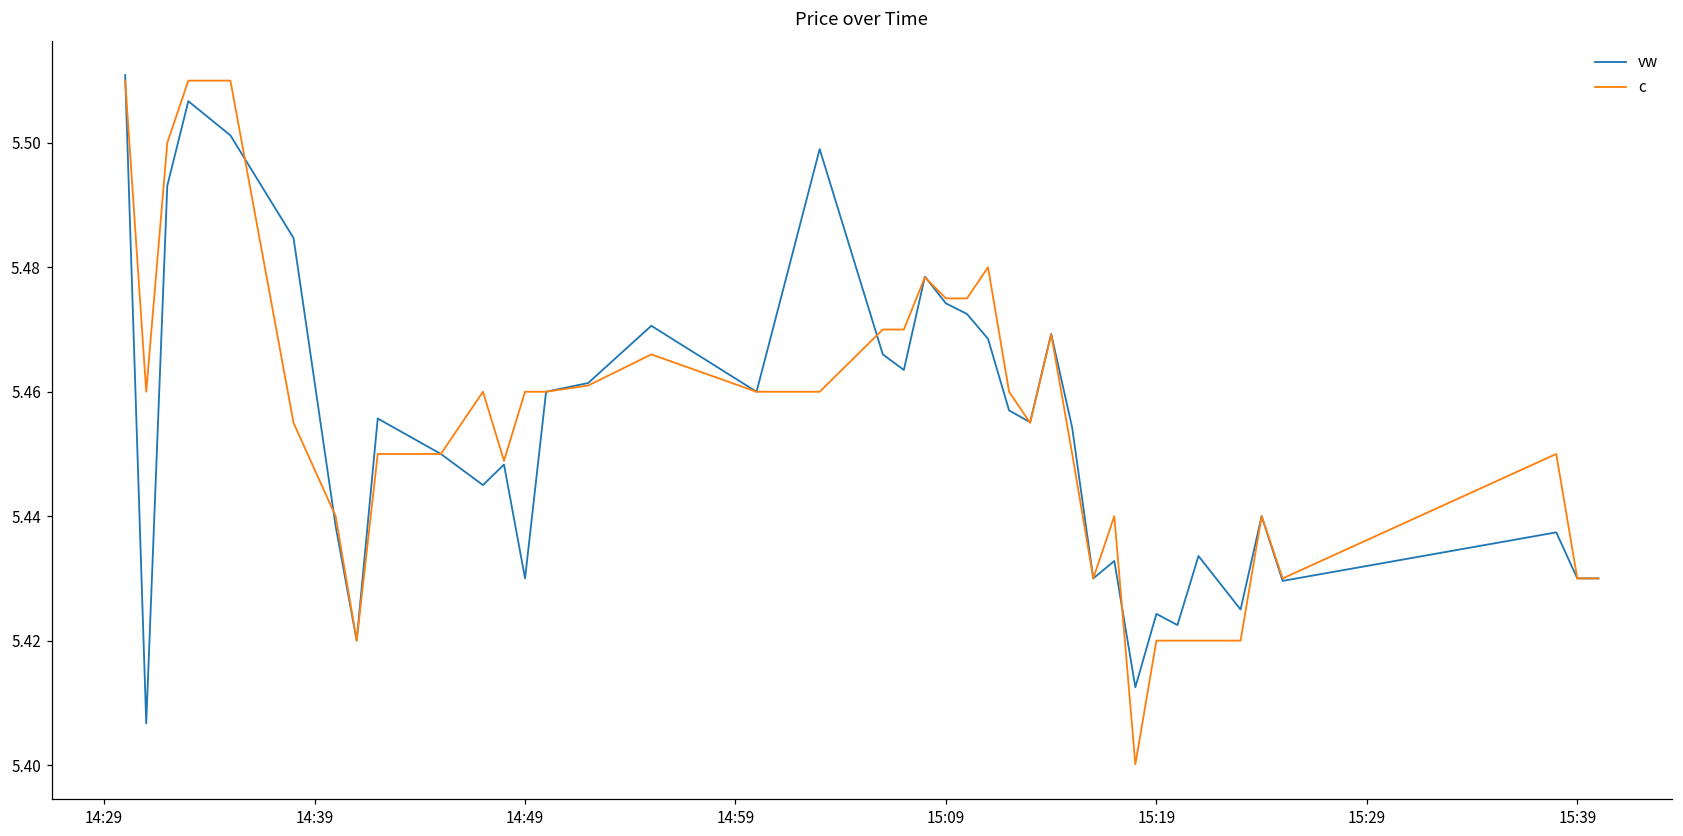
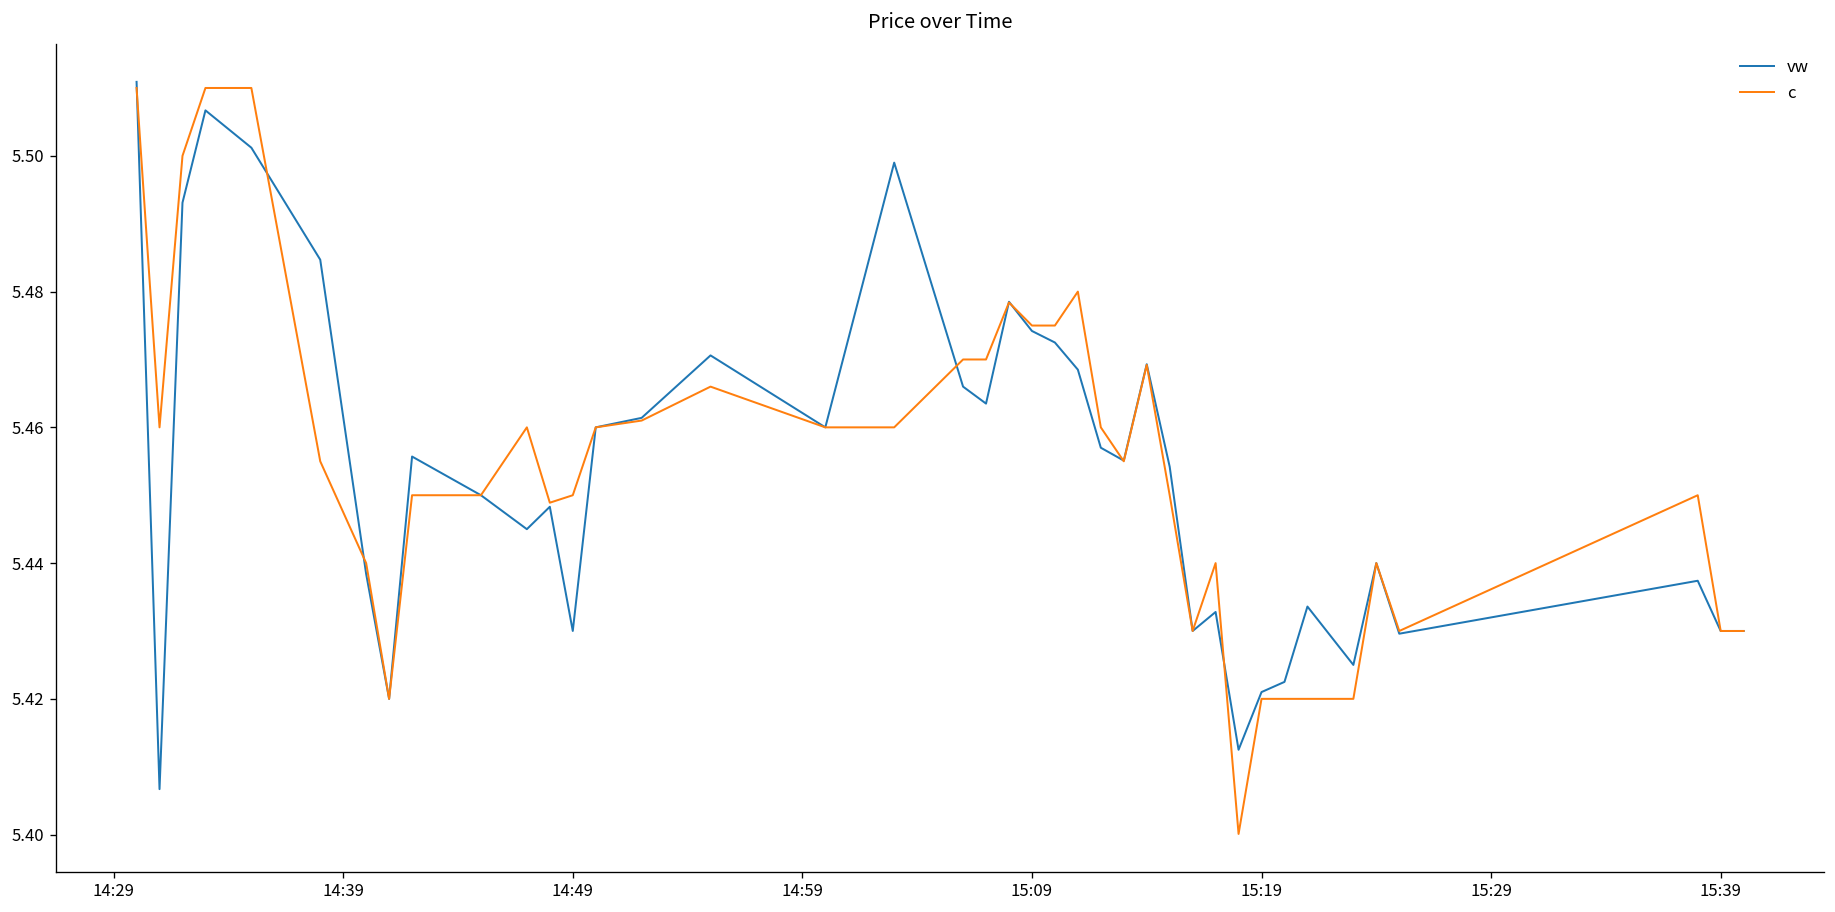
c, 14:49: 5.46 -> 5.45
vw, 15:19: 5.424 -> 5.421
